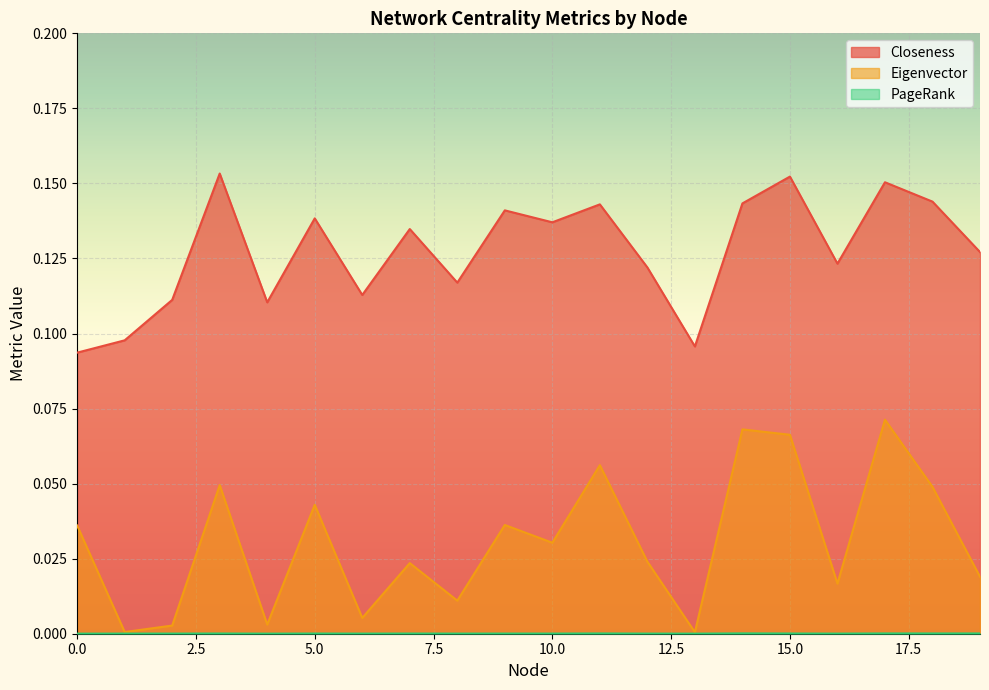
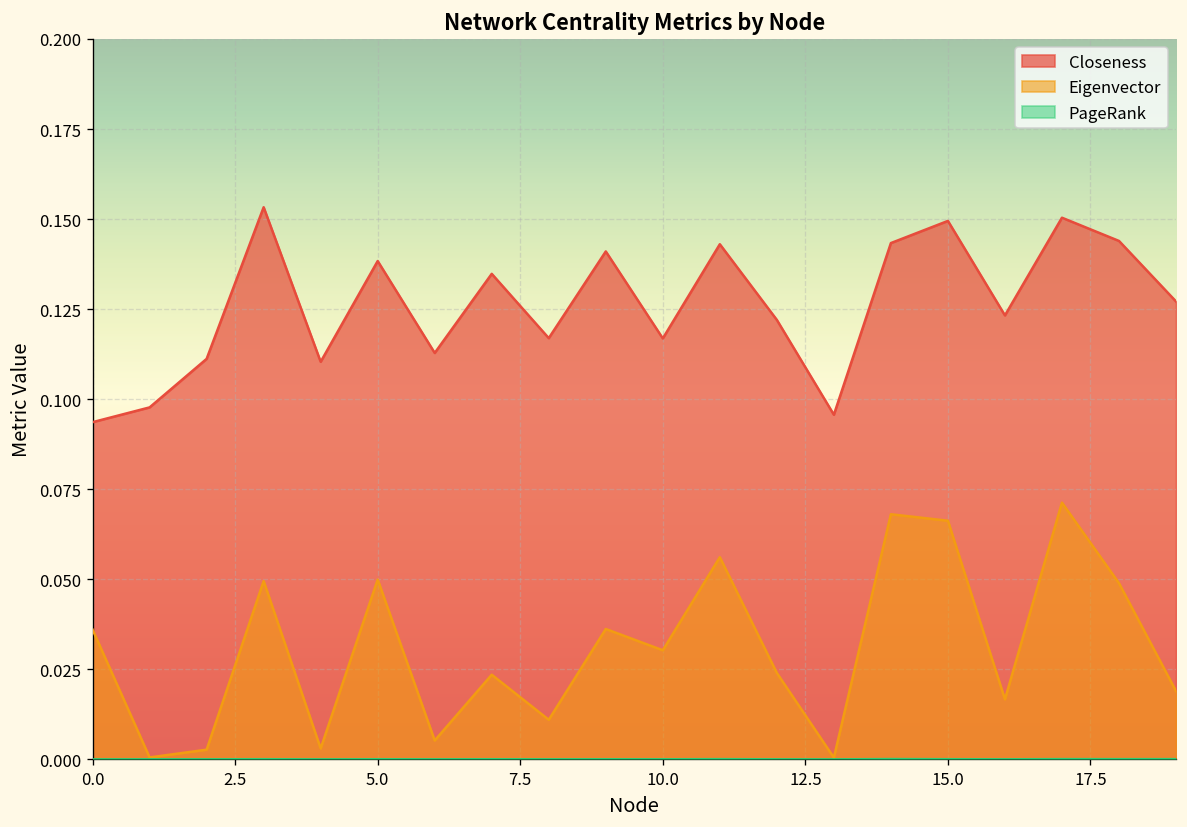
Eigenvector, 5.0: 0.043 -> 0.050
Closeness, 10.0: 0.137 -> 0.117
Closeness, 15.0: 0.152 -> 0.150
